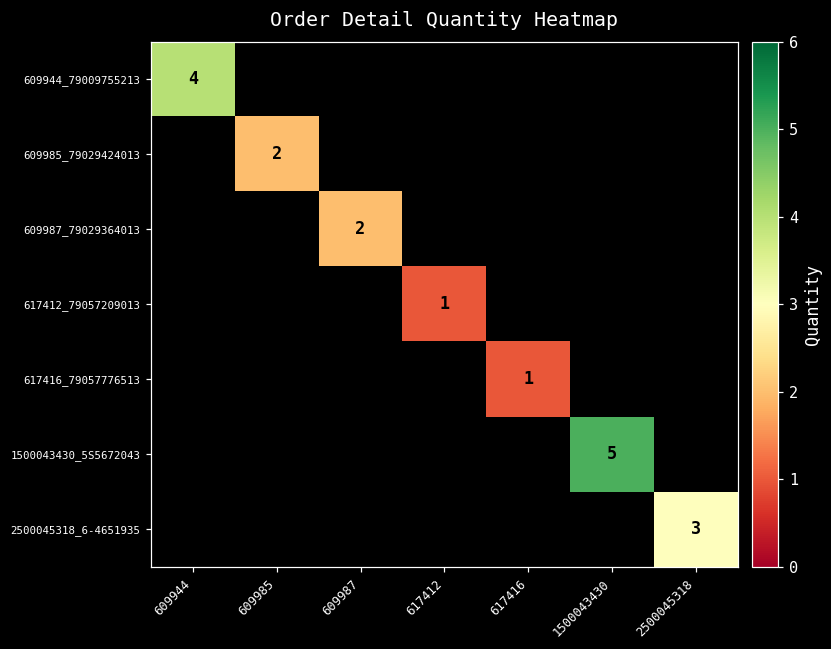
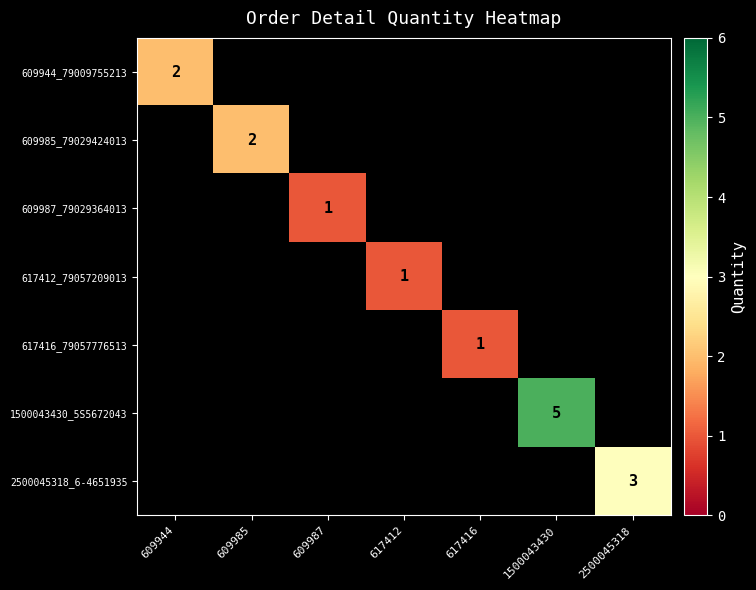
609944_79009755213, 609944: 4 -> 2
609987_79029364013, 609987: 2 -> 1
